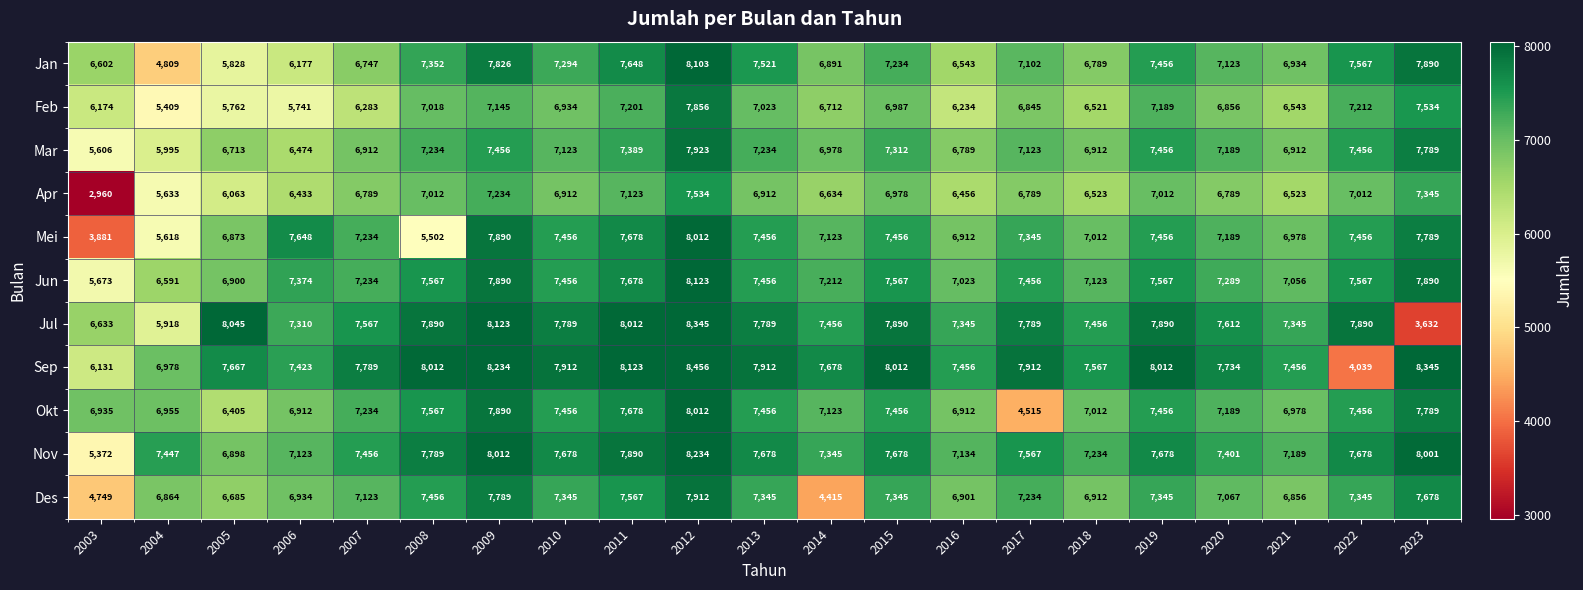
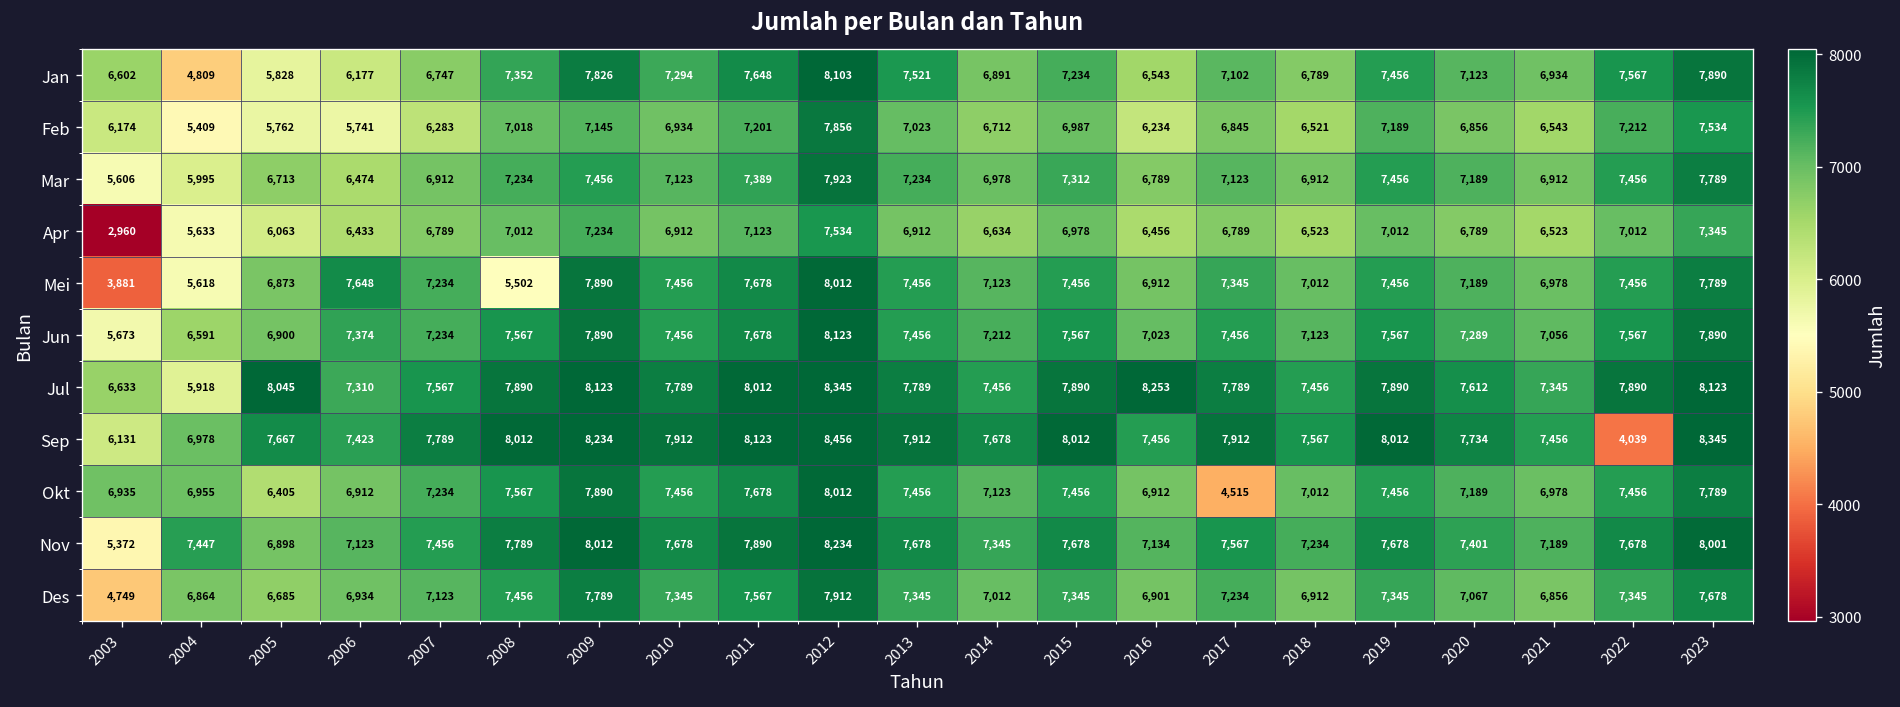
Jul, 2016: 7,345 -> 8,253
Jul, 2023: 3,632 -> 8,123
Des, 2014: 4,415 -> 7,012
